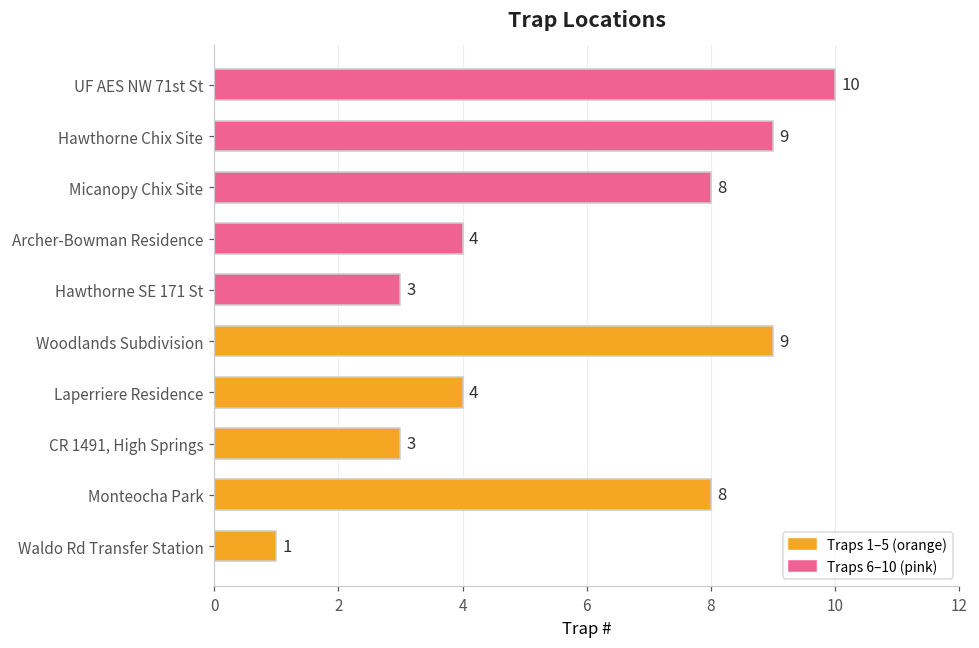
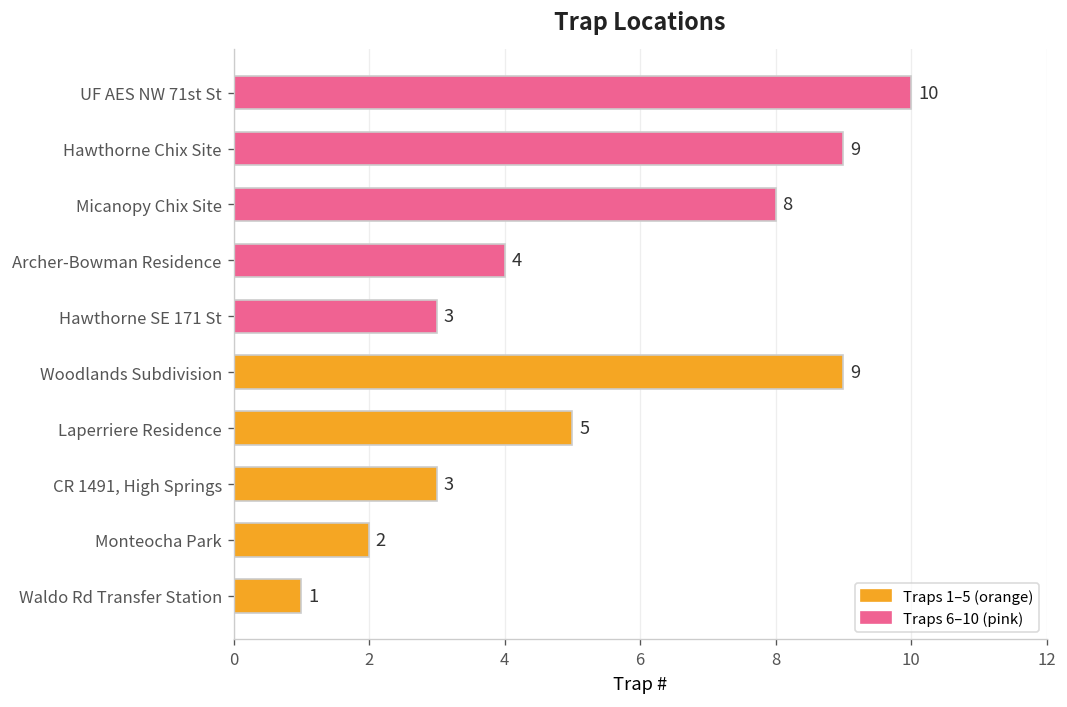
Laperriere Residence: 4 -> 5
Monteocha Park: 8 -> 2
